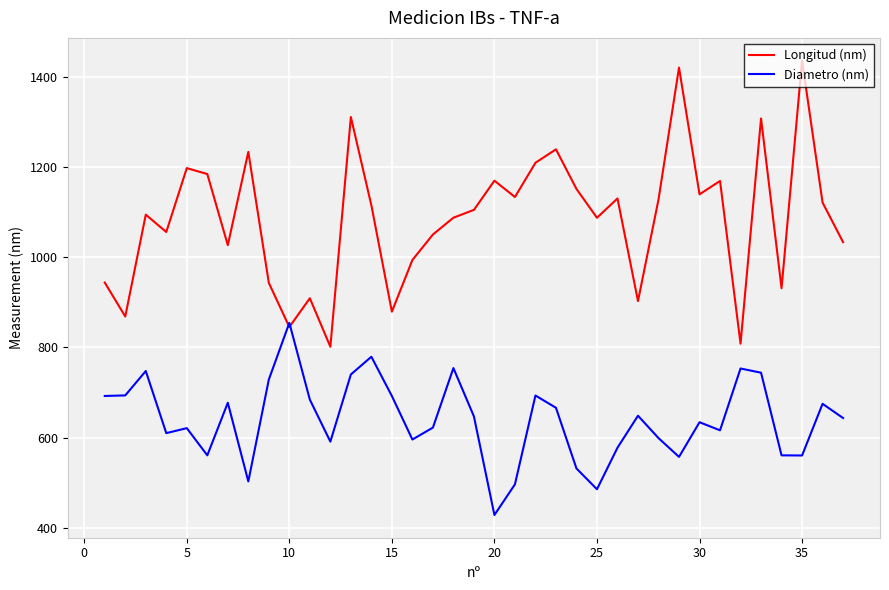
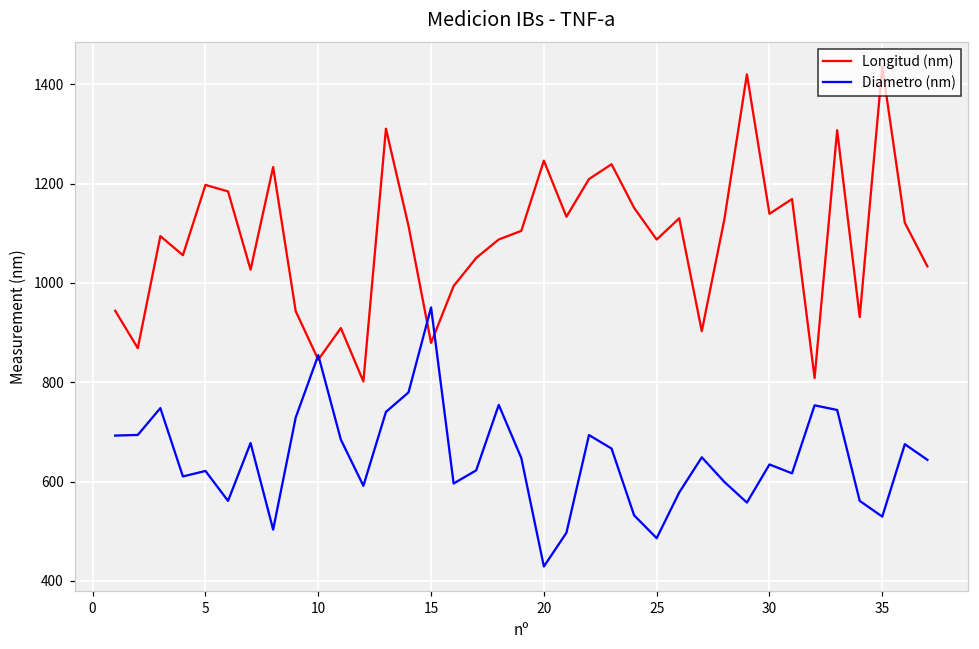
Diametro (nm), 15: 690 -> 950
Longitud (nm), 20: 1170 -> 1250
Diametro (nm), 35: 560 -> 530
